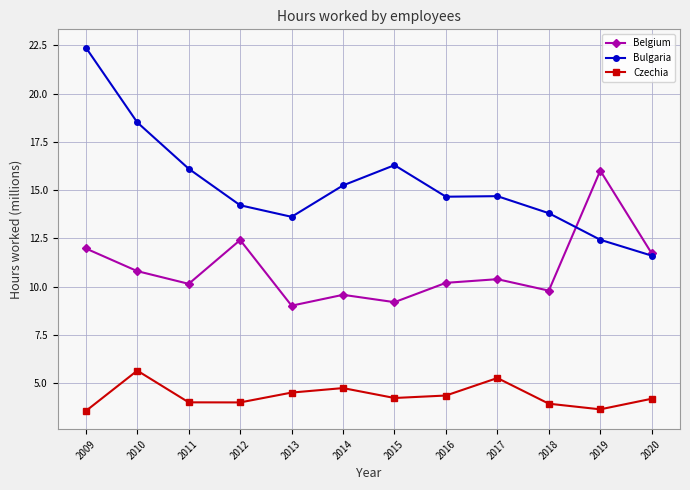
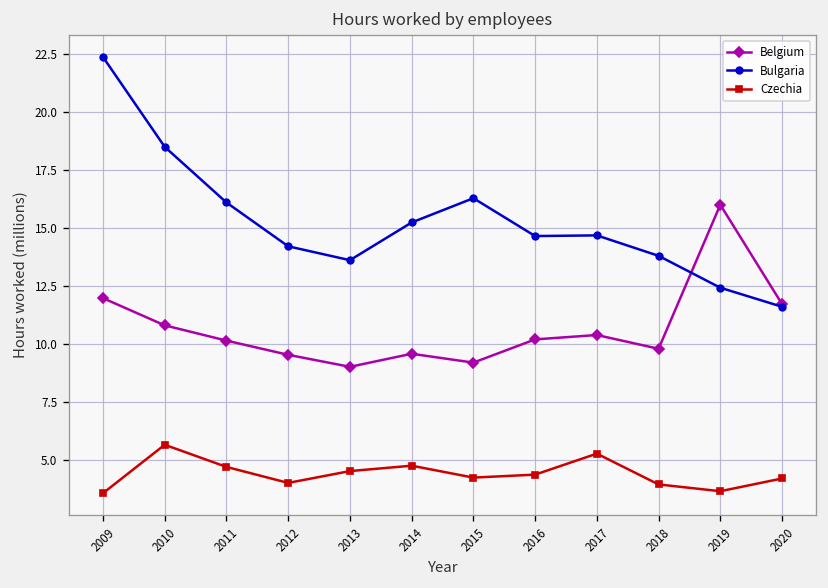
Czechia, 2011: 4.0 -> 4.7
Belgium, 2012: 12.4 -> 9.5
